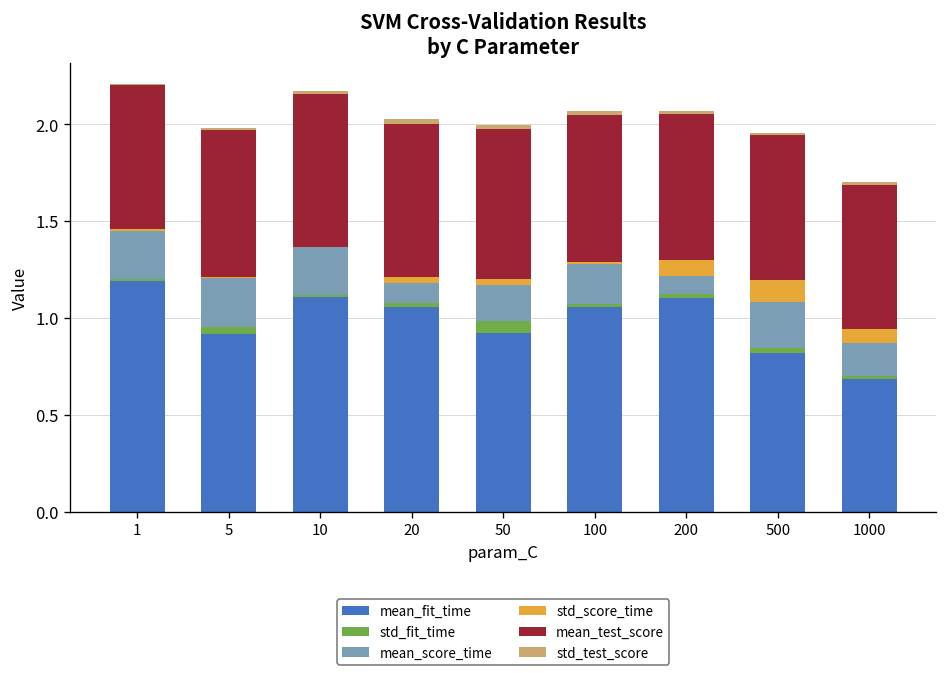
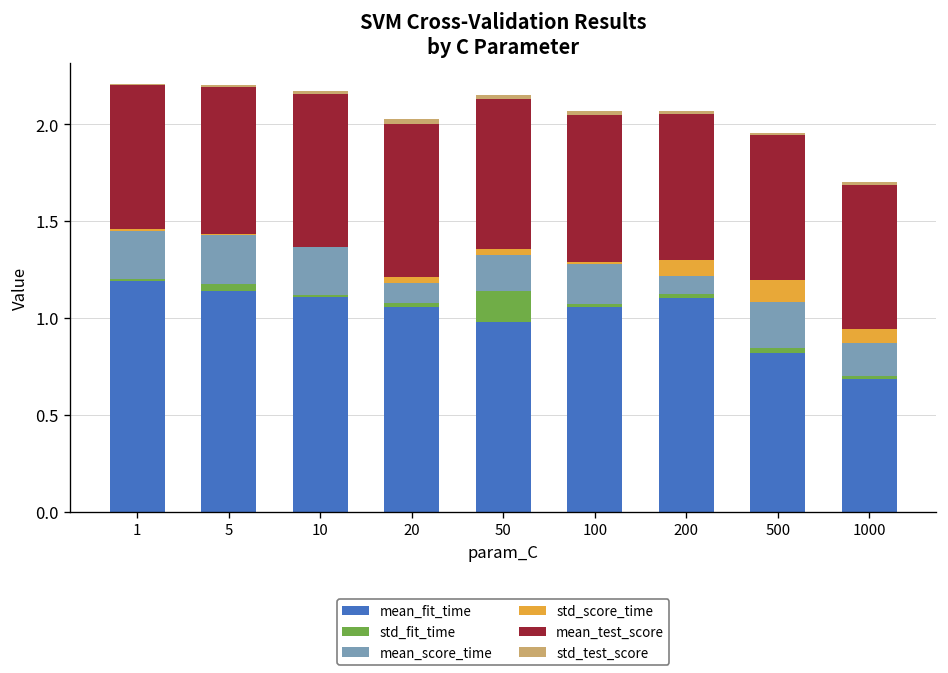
mean_fit_time, 5: 0.92 -> 1.14
mean_fit_time, 50: 0.92 -> 0.98
std_fit_time, 50: 0.06 -> 0.16
